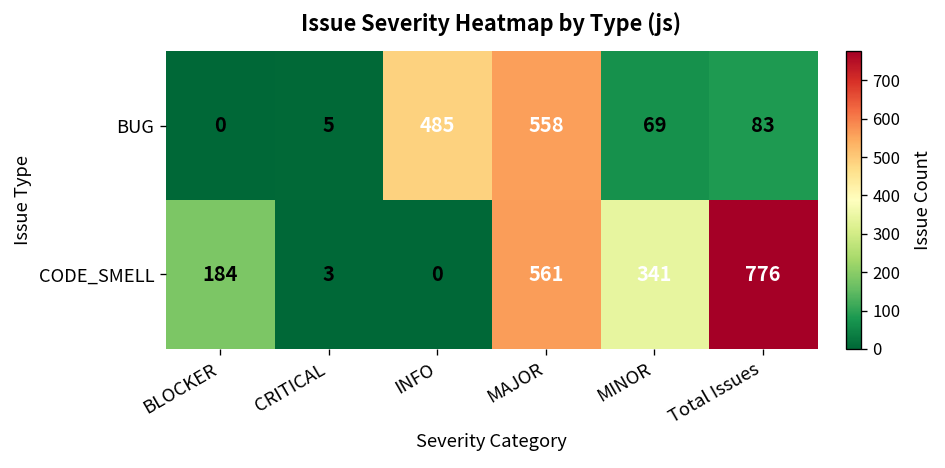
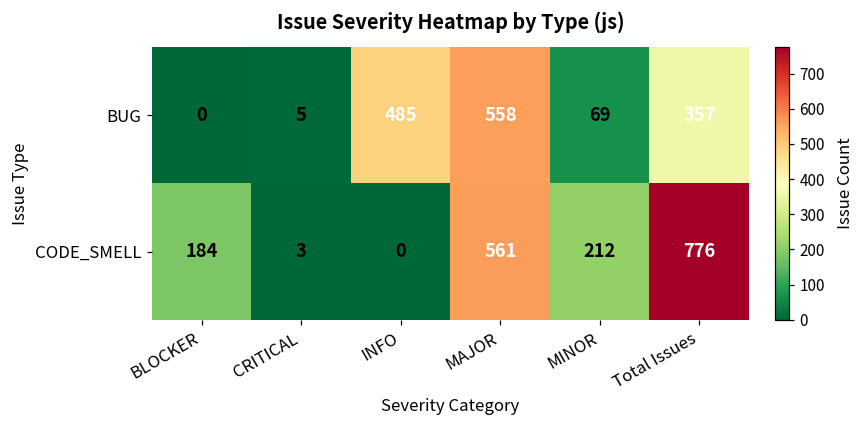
BUG, Total Issues: 83 -> 357
CODE_SMELL, MINOR: 341 -> 212
